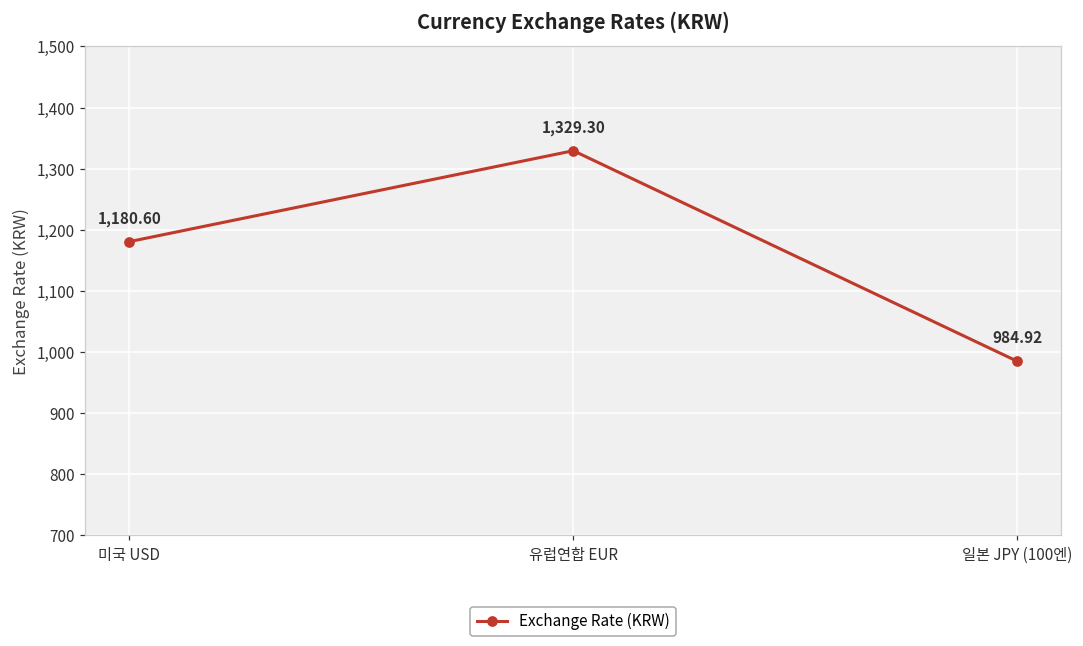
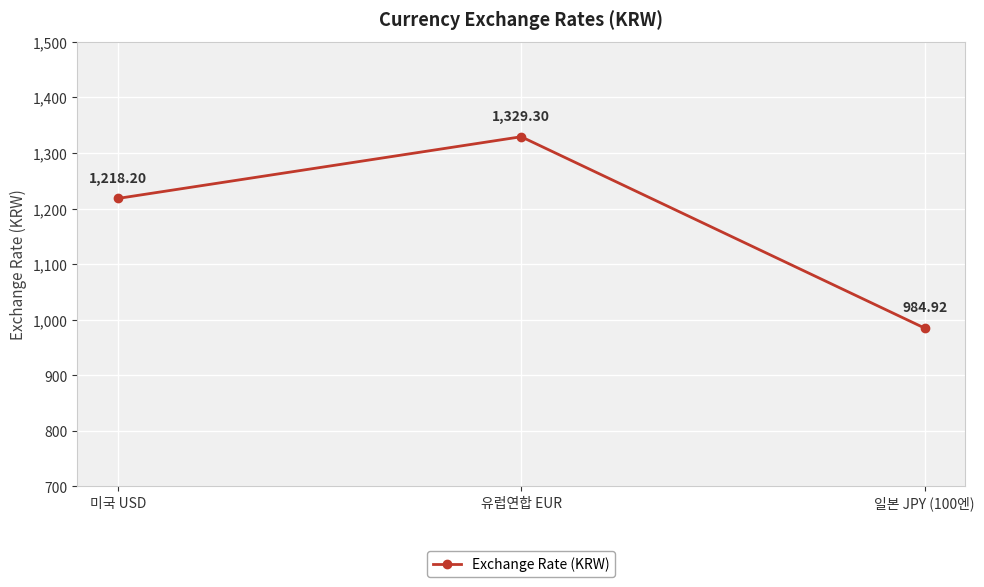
미국 USD: 1,180.60 -> 1,218.20
